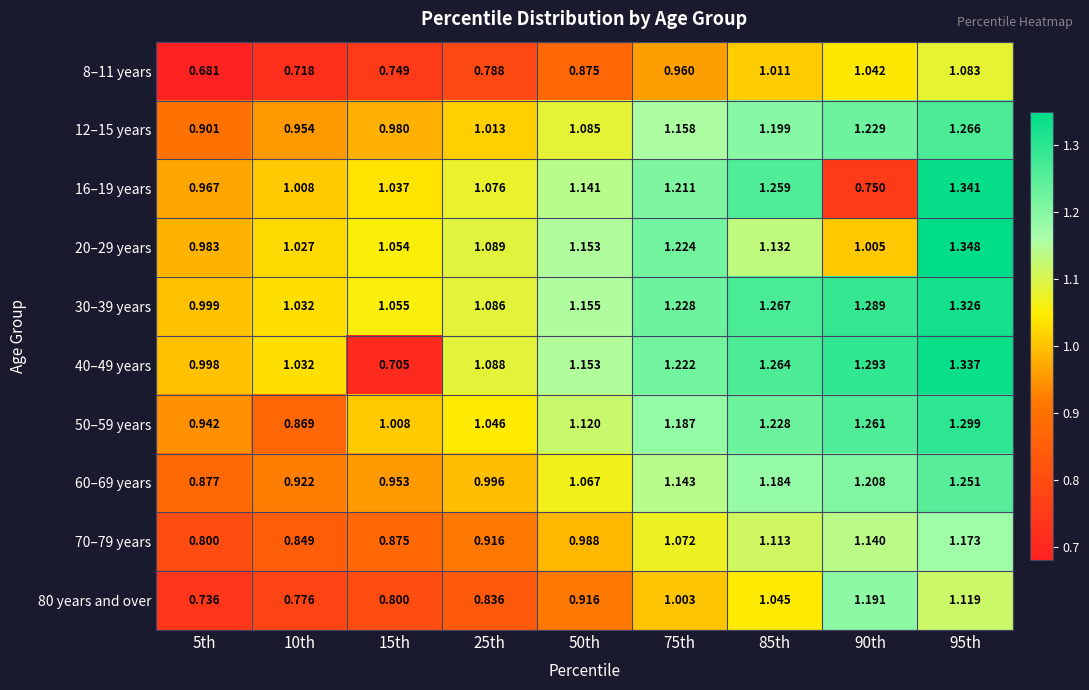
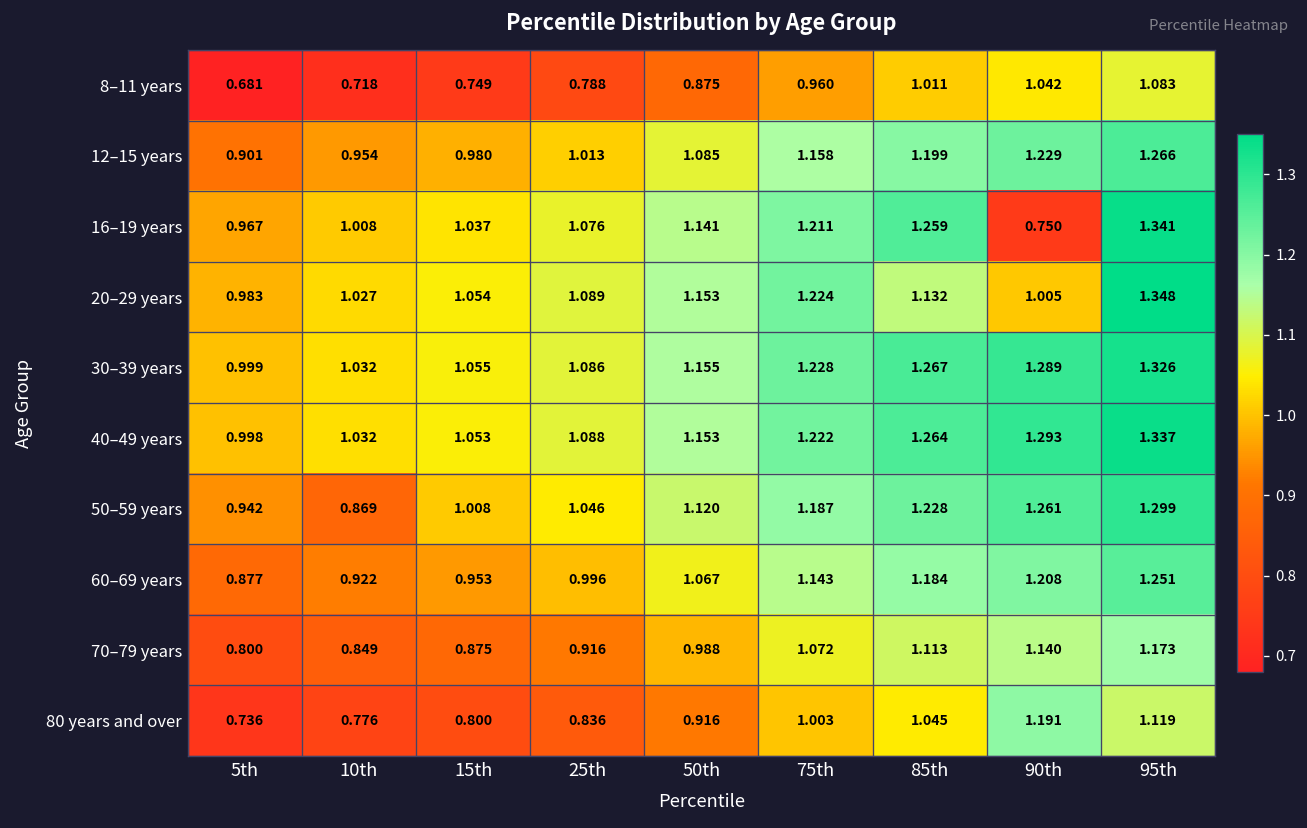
40–49 years, 15th: 0.705 -> 1.053
